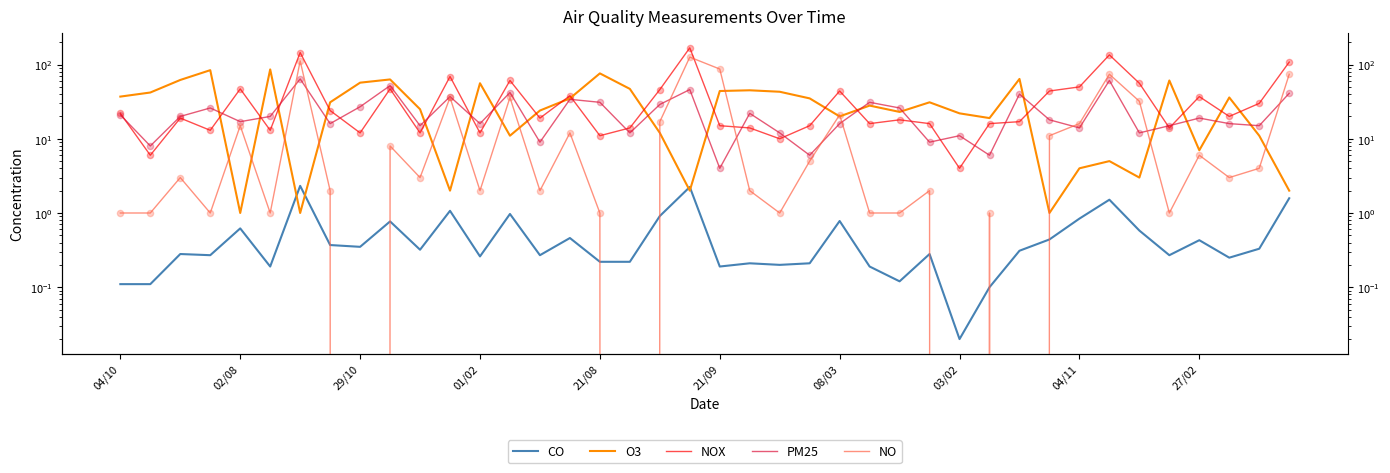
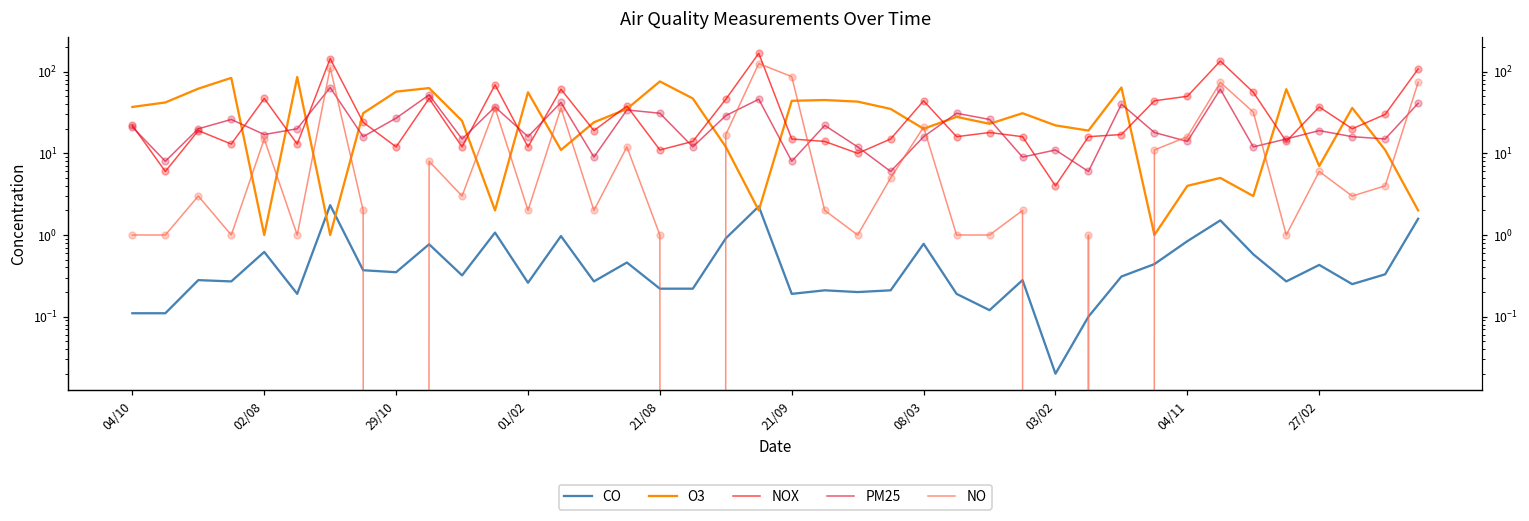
PM25, 21/09: 4 -> 8
